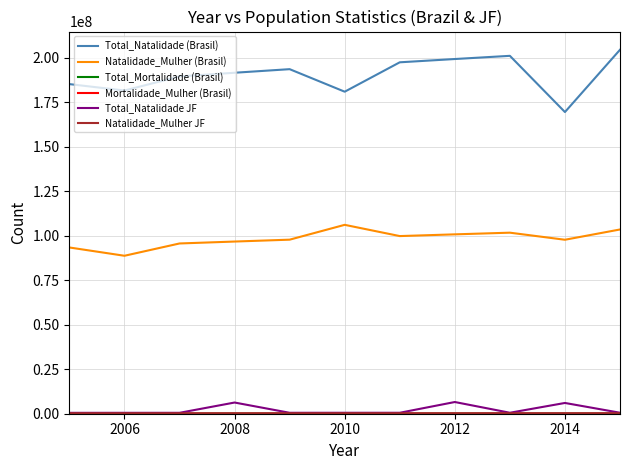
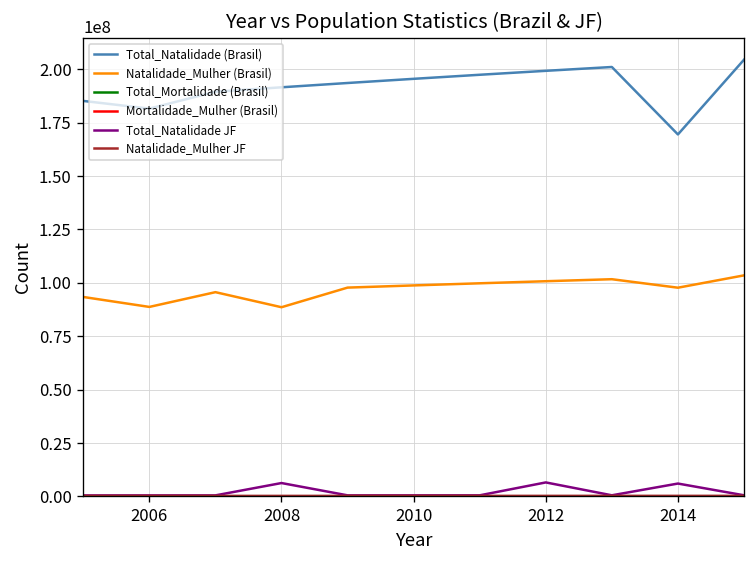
Natalidade_Mulher (Brasil), 2008: 97000000 -> 89000000
Total_Natalidade (Brasil), 2010: 181000000 -> 195000000
Natalidade_Mulher (Brasil), 2010: 106000000 -> 99000000
